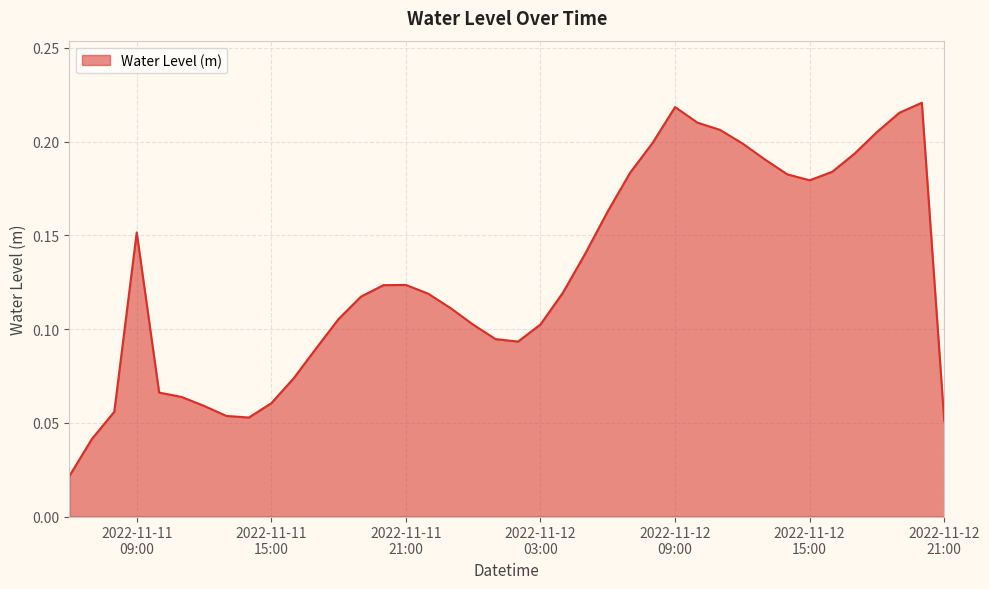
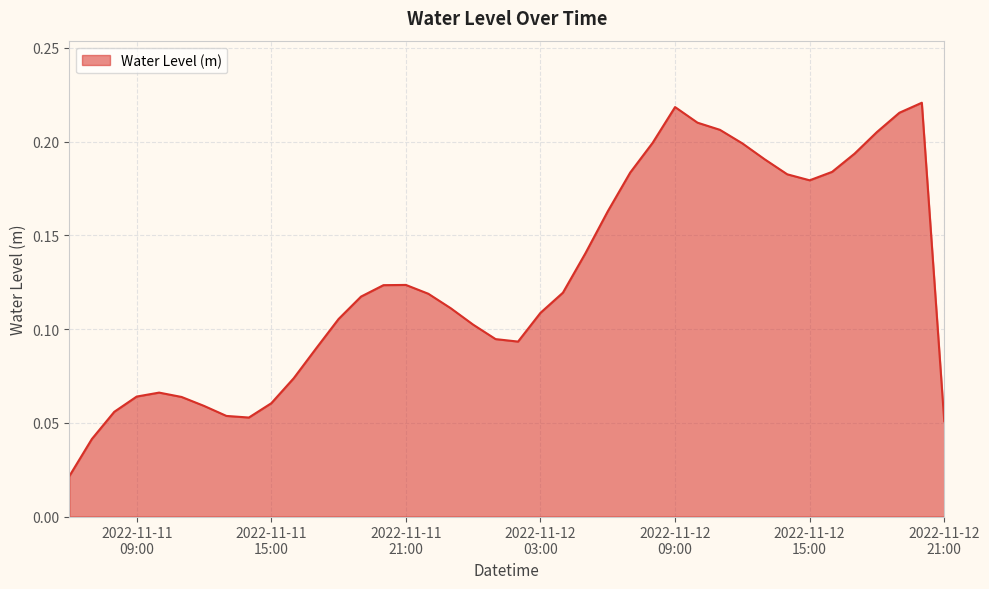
2022-11-11 09:00: 0.151 -> 0.064
2022-11-12 03:00: 0.102 -> 0.109
